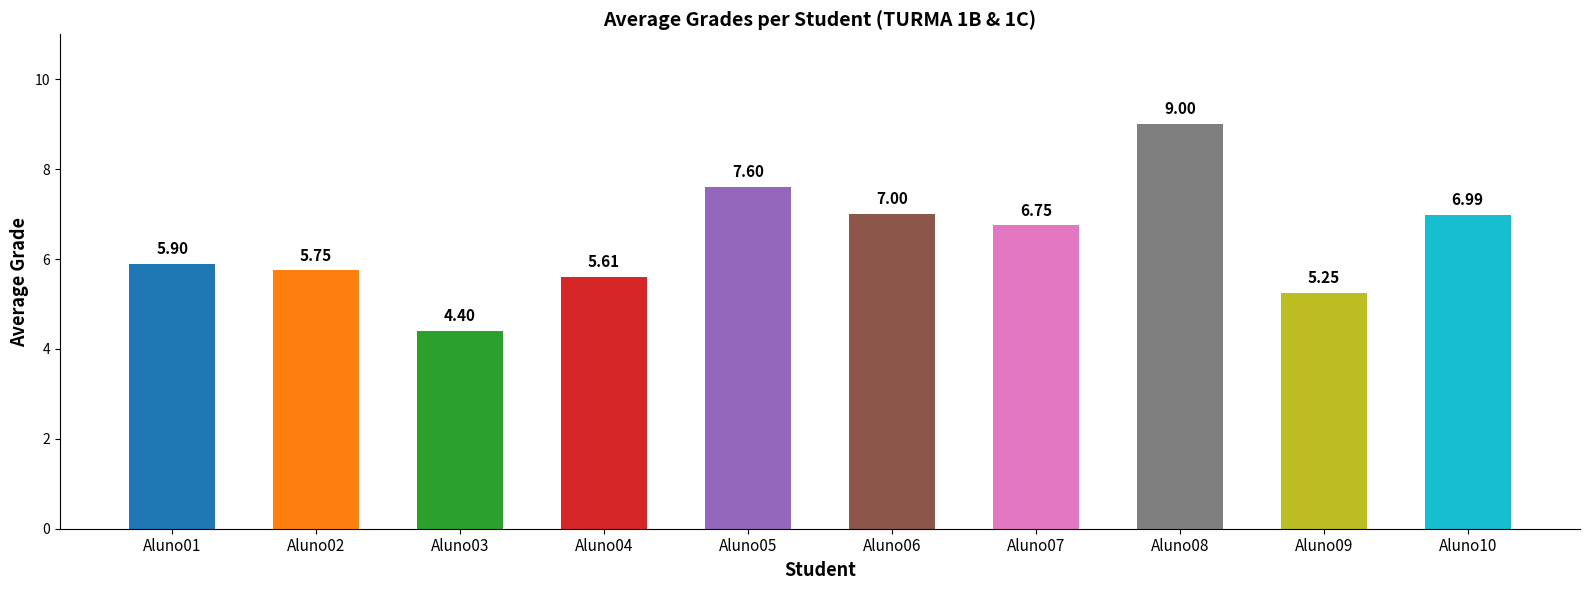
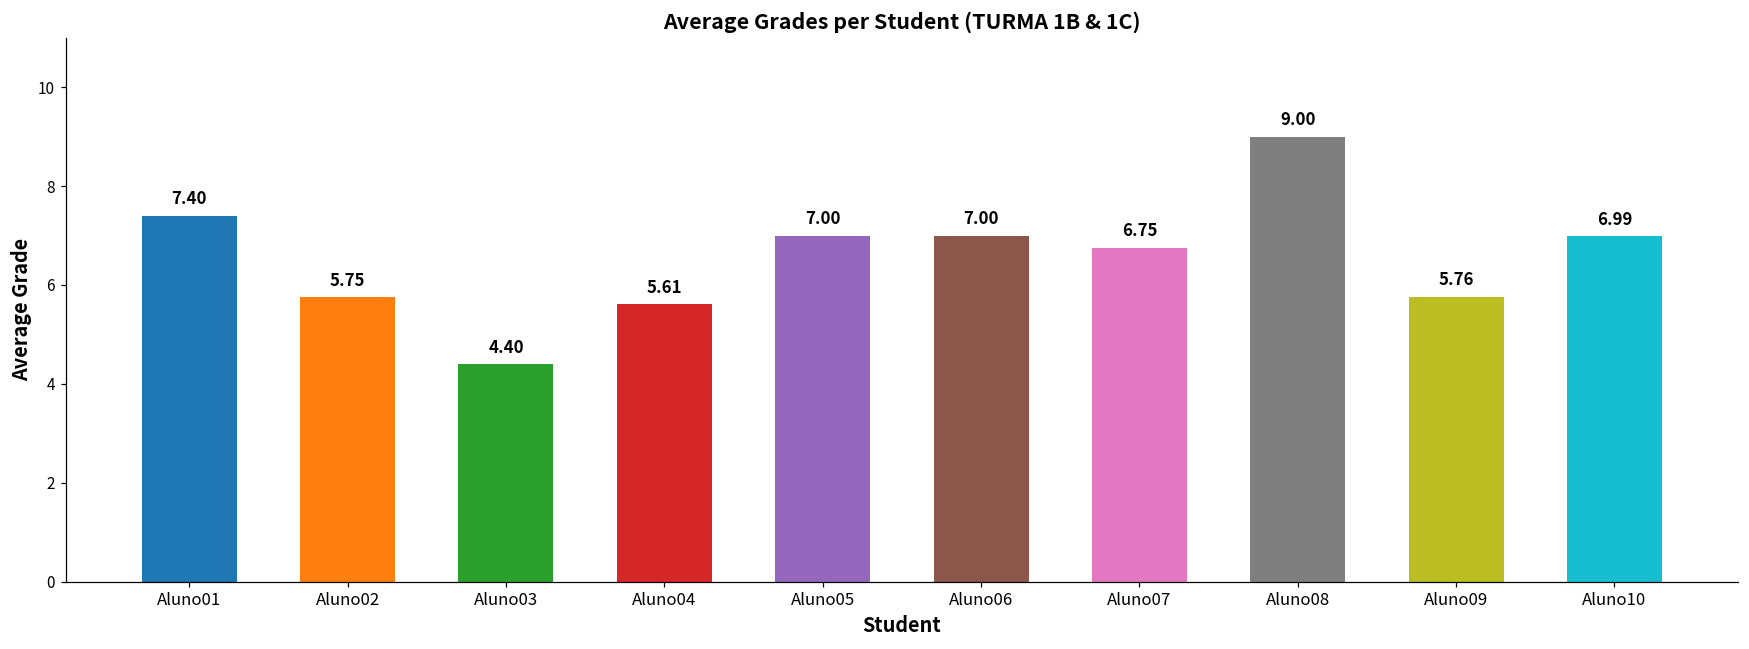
Aluno01: 5.90 -> 7.40
Aluno05: 7.60 -> 7.00
Aluno09: 5.25 -> 5.76
